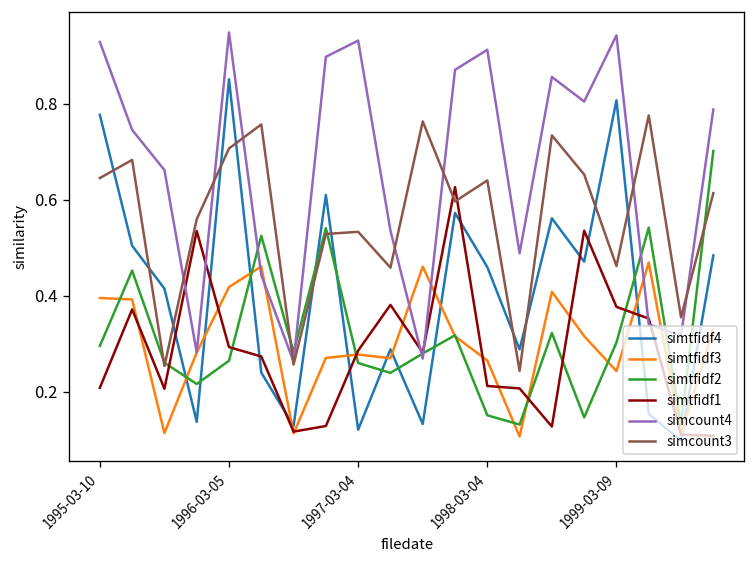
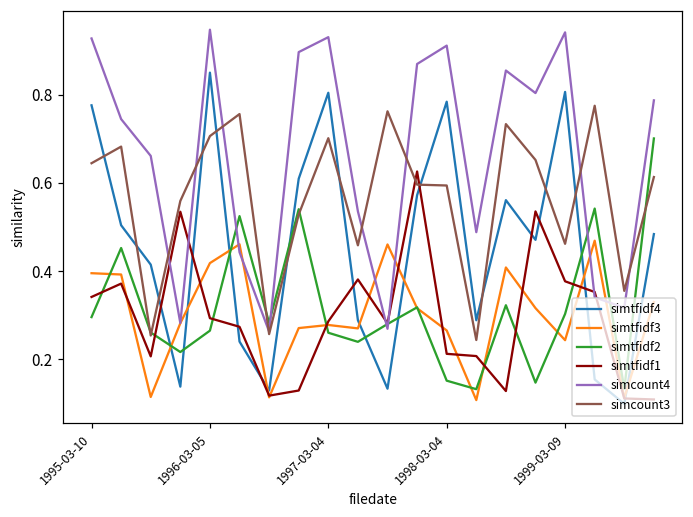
simtfidf1, 1995-03-10: 0.21 -> 0.34
simtfidf4, 1997-03-04: 0.12 -> 0.80
simcount3, 1997-03-04: 0.53 -> 0.70
simtfidf4, 1998-03-04: 0.46 -> 0.78
simcount3, 1998-03-04: 0.64 -> 0.59
